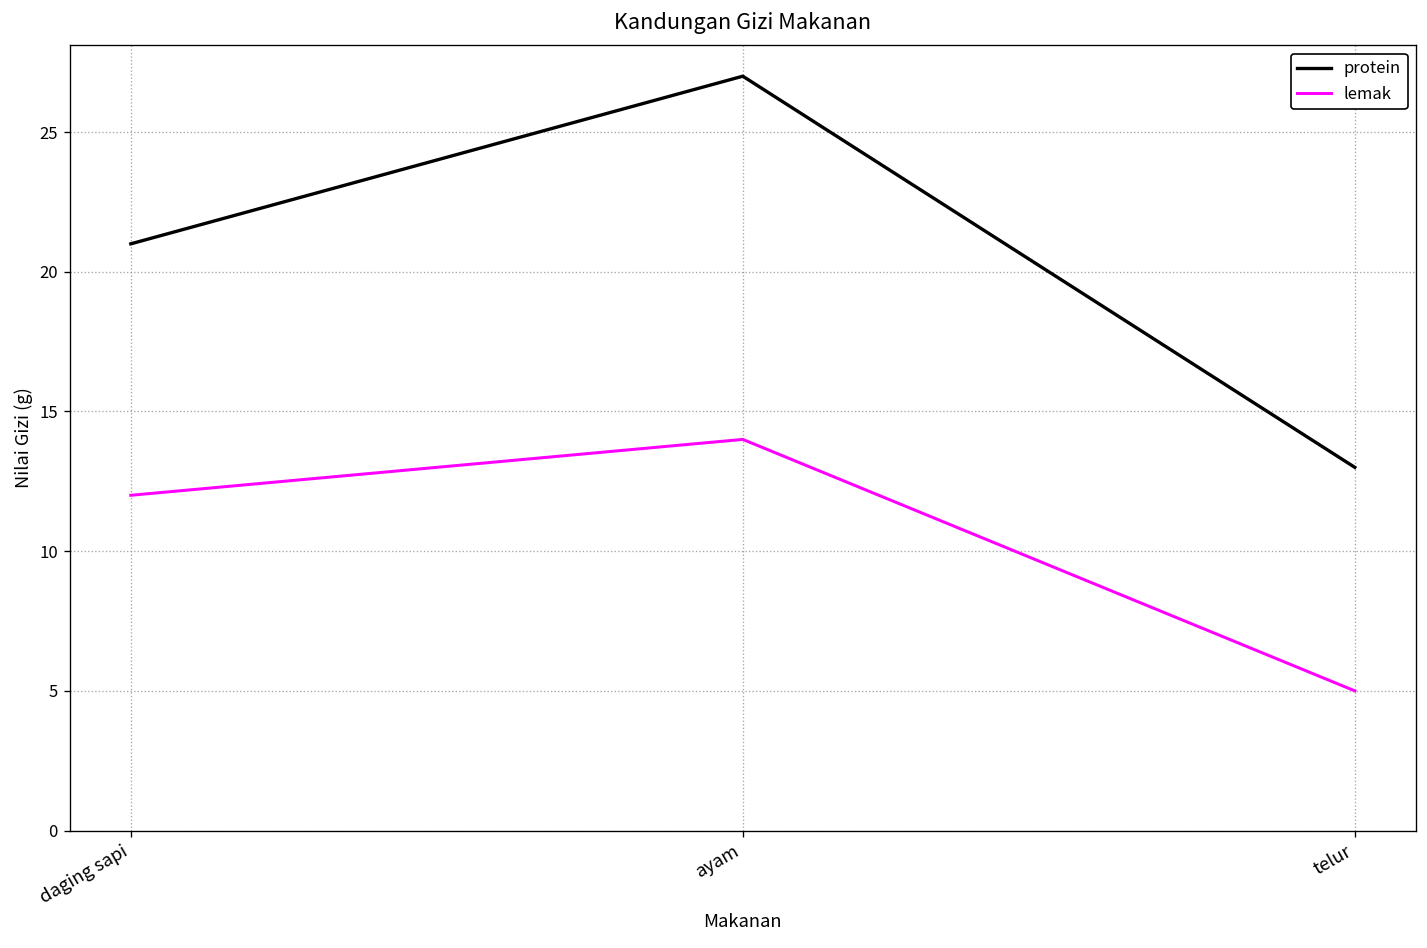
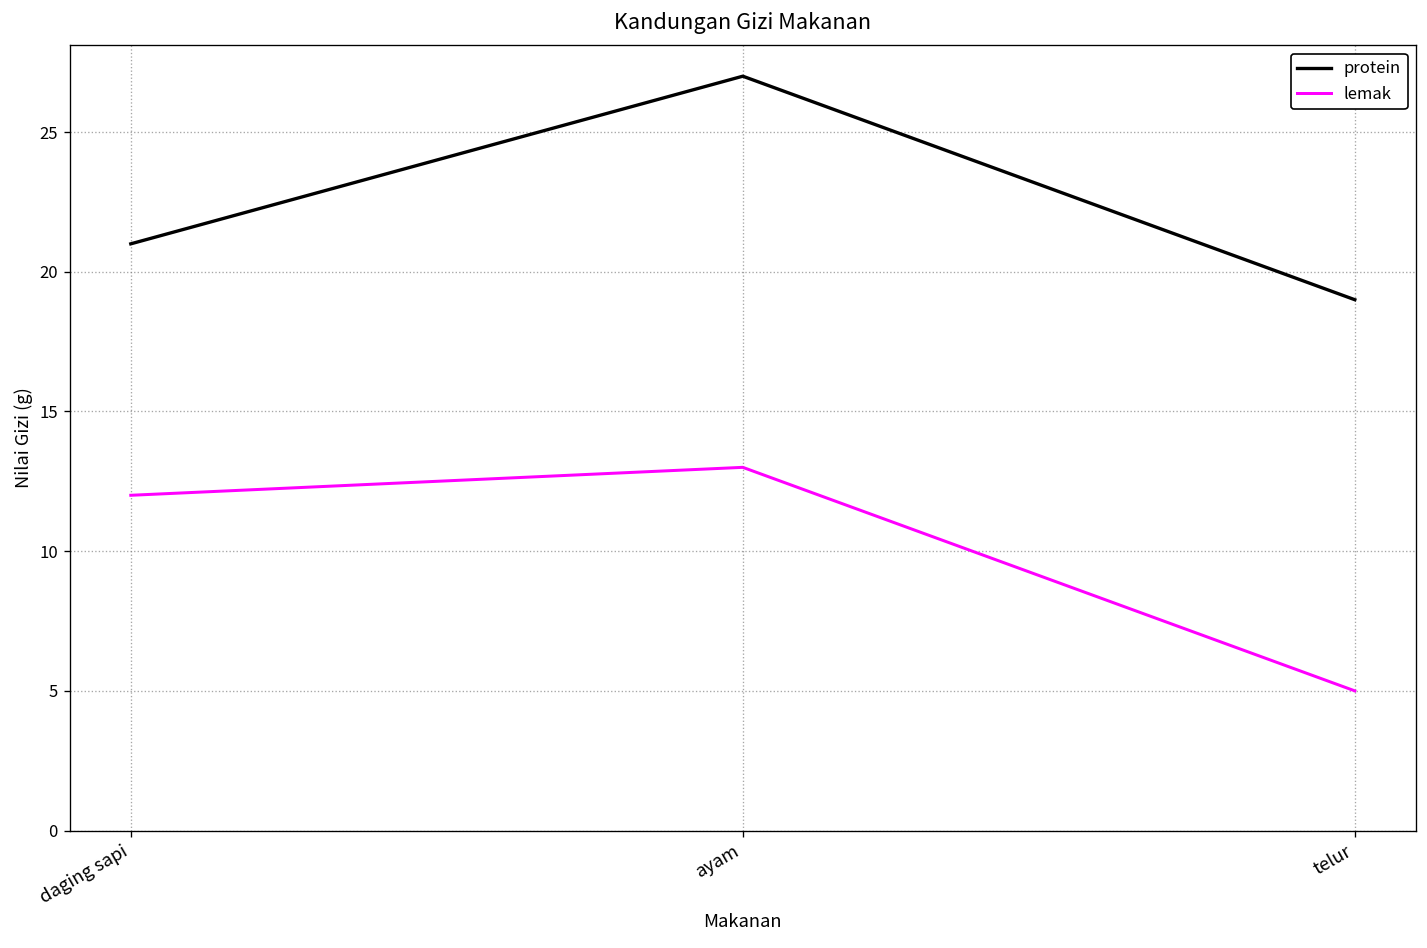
lemak, ayam: 14 -> 13
protein, telur: 13 -> 19
